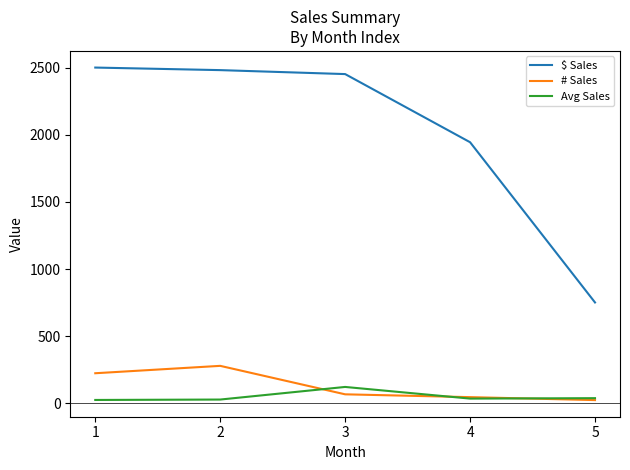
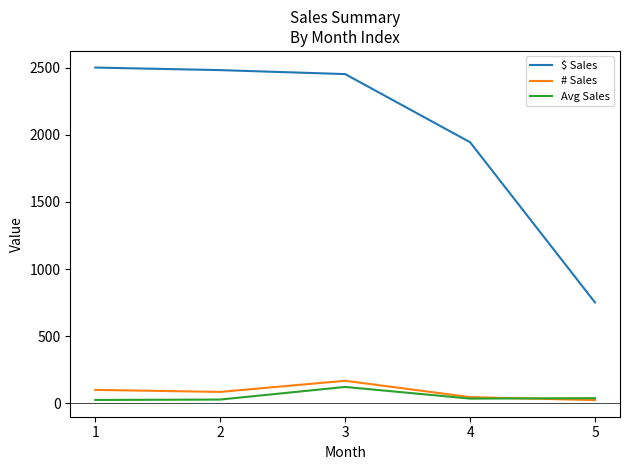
# Sales, 1: 220 -> 100
# Sales, 2: 280 -> 90
# Sales, 3: 70 -> 170
